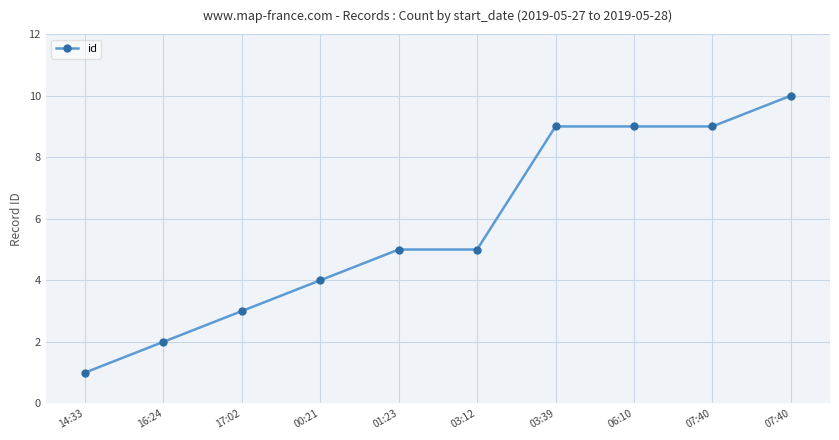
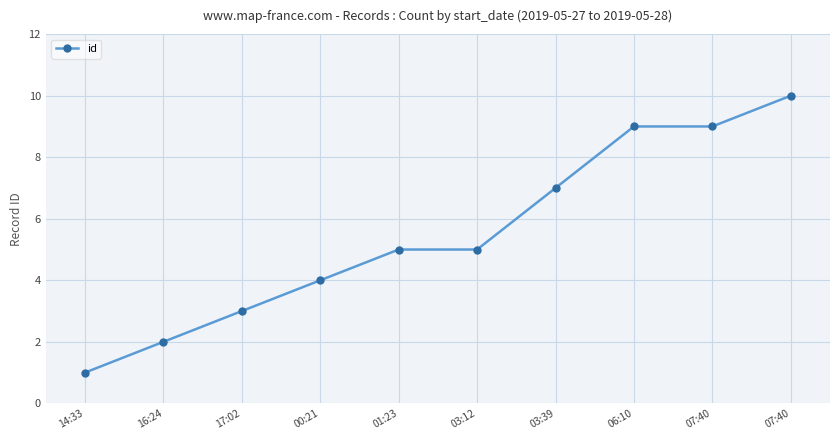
03:39: 9 -> 7
